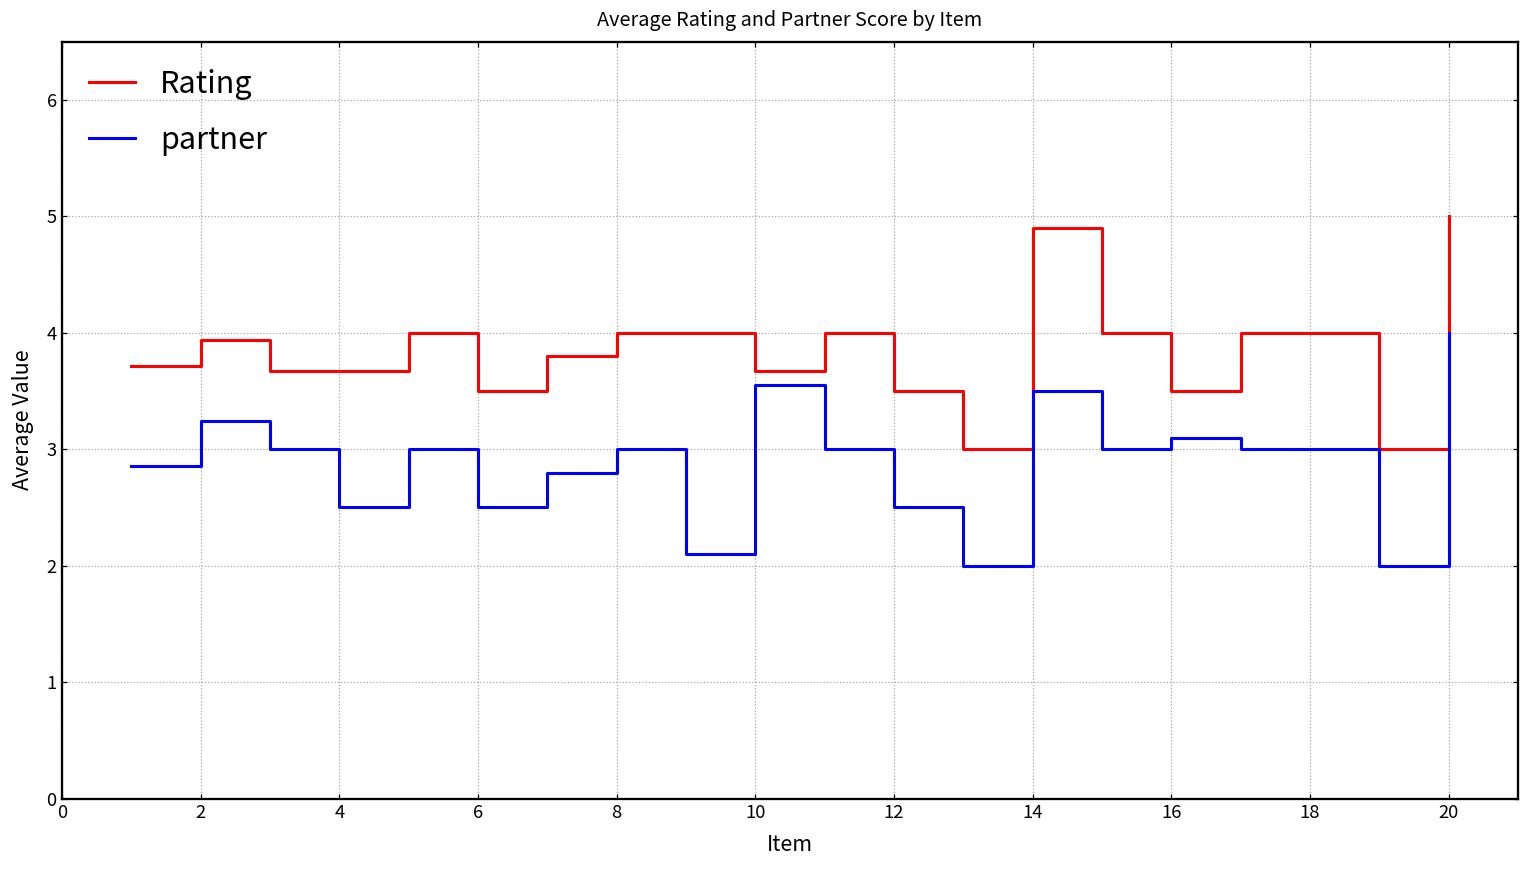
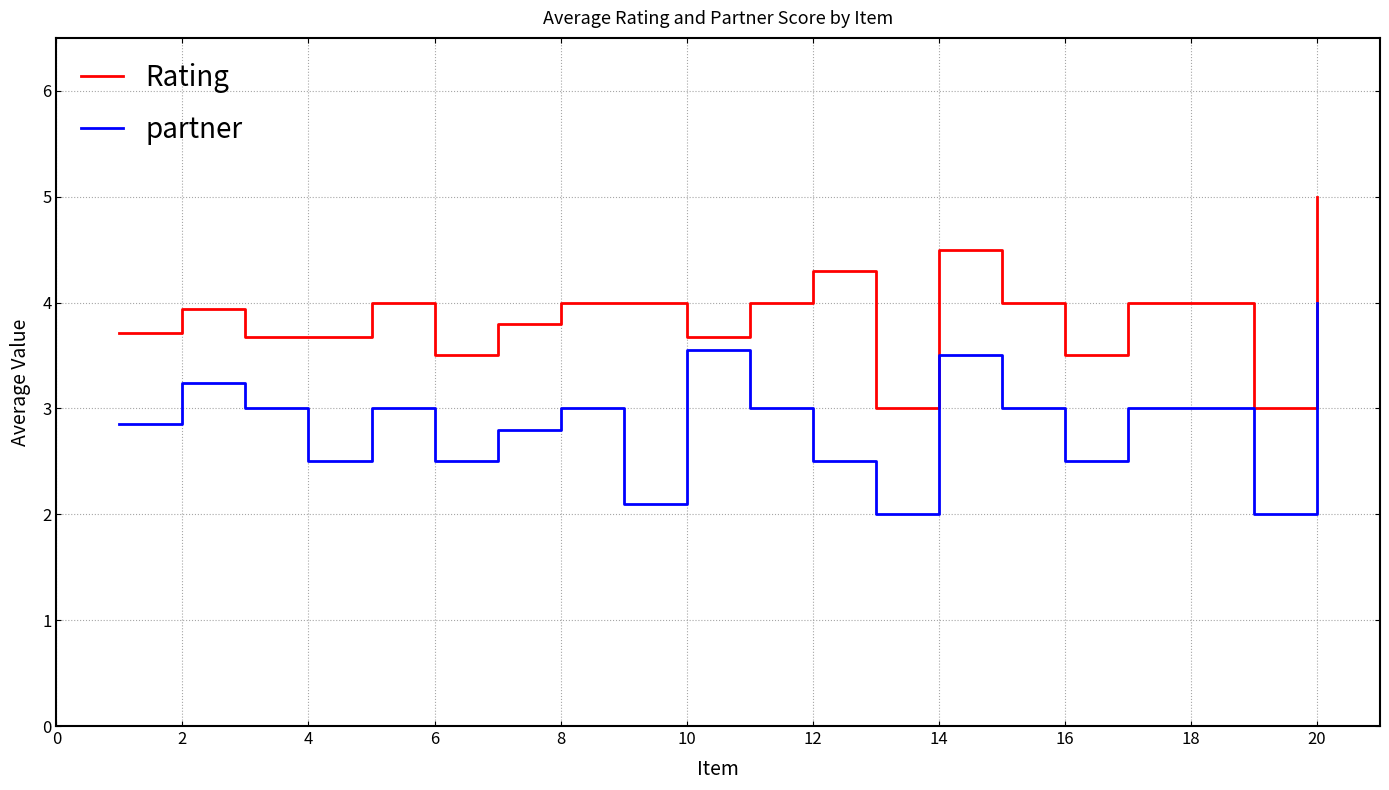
Rating, 12: 3.5 -> 4.3
Rating, 14: 4.9 -> 4.5
partner, 16: 3.1 -> 2.5
